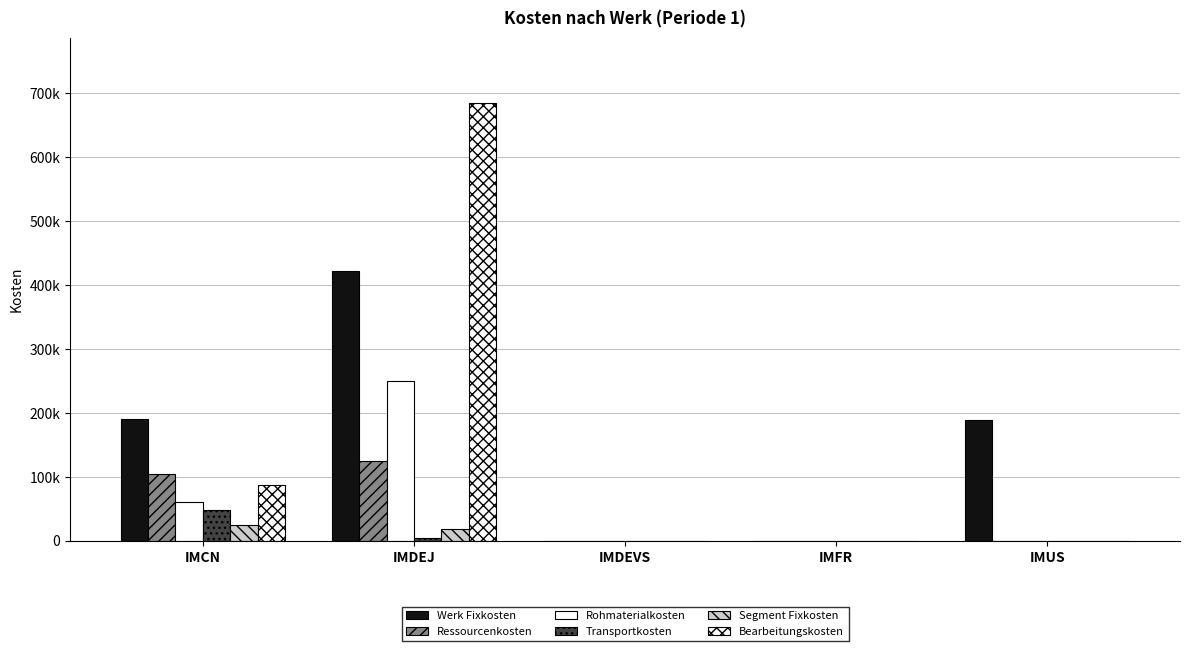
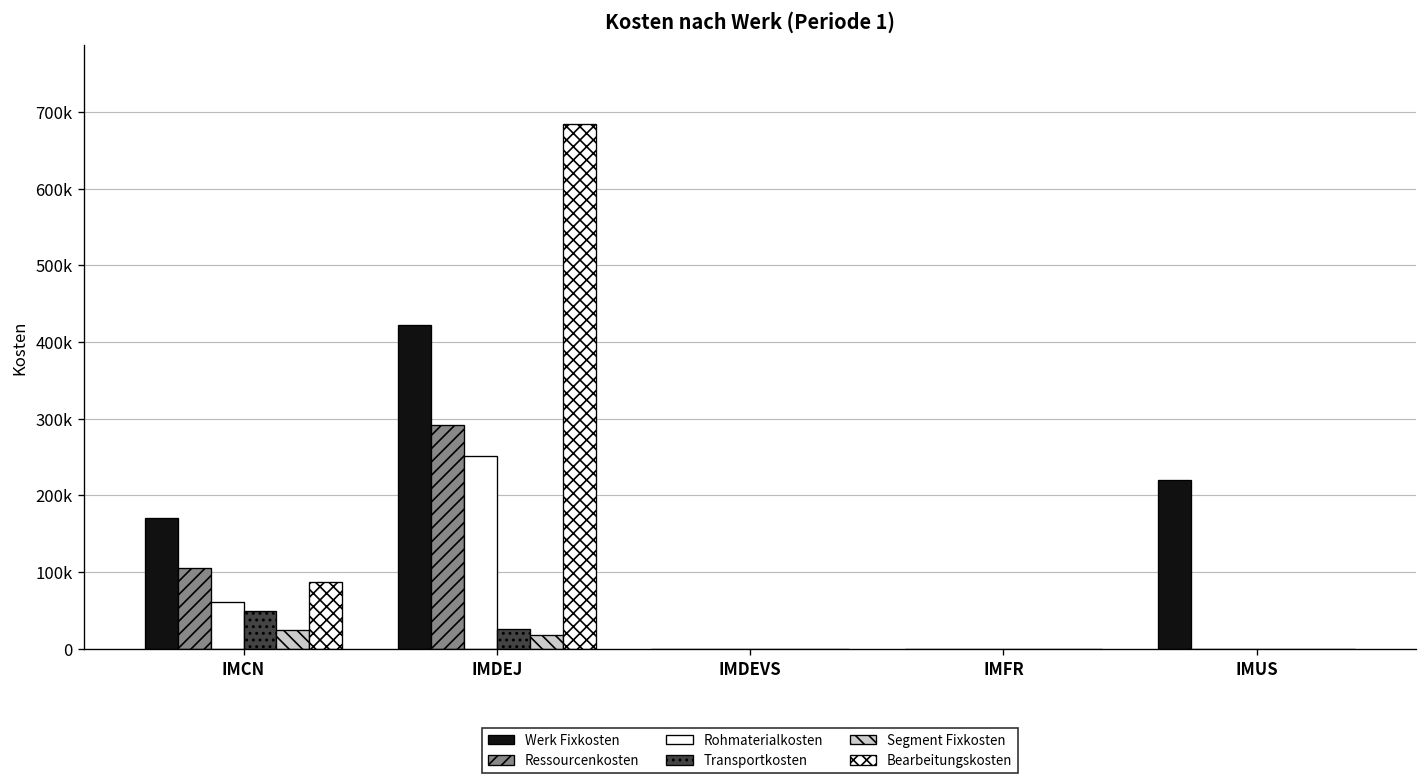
Werk Fixkosten, IMCN: 190000 -> 170000
Ressourcenkosten, IMDEJ: 120000 -> 290000
Transportkosten, IMDEJ: 0 -> 20000
Werk Fixkosten, IMUS: 190000 -> 220000
